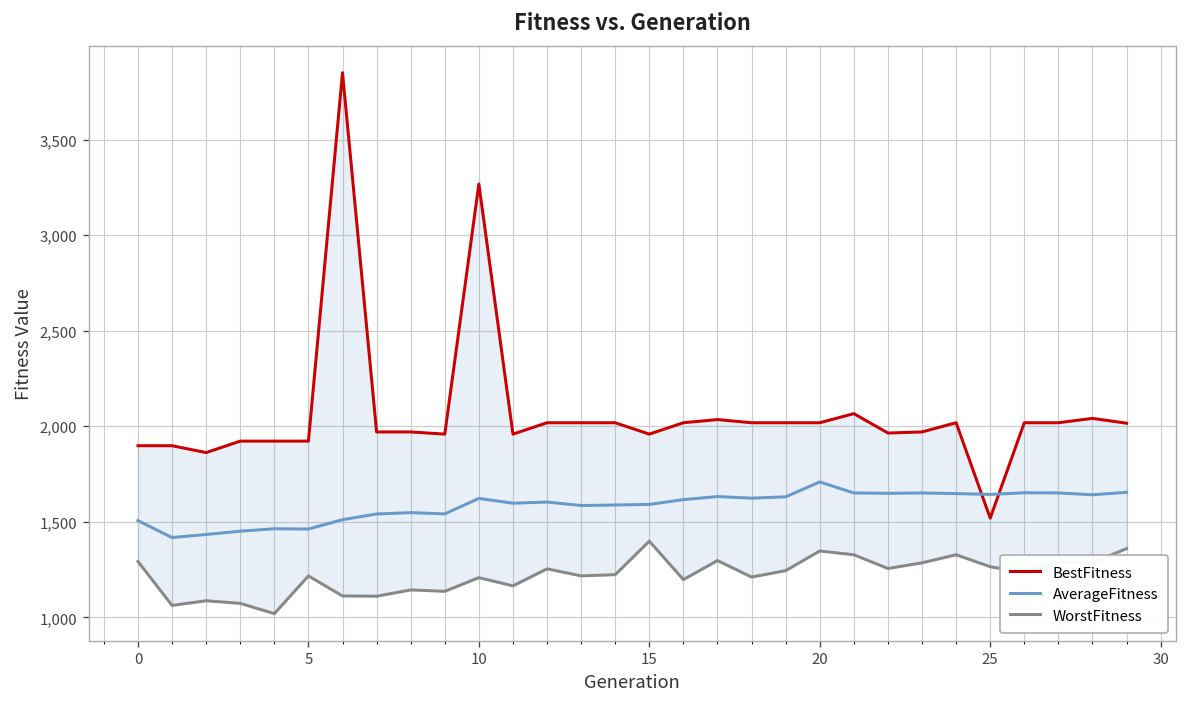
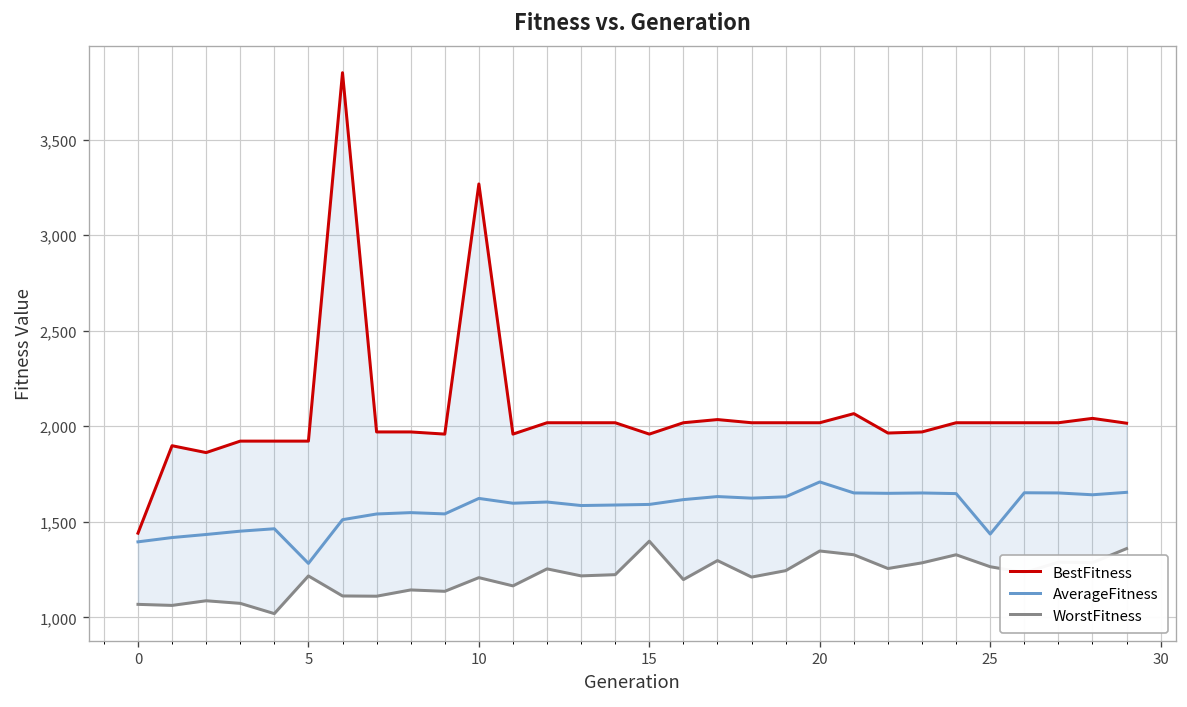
BestFitness, 0: 1,900 -> 1,440
AverageFitness, 0: 1,510 -> 1,400
WorstFitness, 0: 1,290 -> 1,070
AverageFitness, 5: 1,460 -> 1,280
BestFitness, 25: 1,520 -> 2,020
AverageFitness, 25: 1,640 -> 1,440
